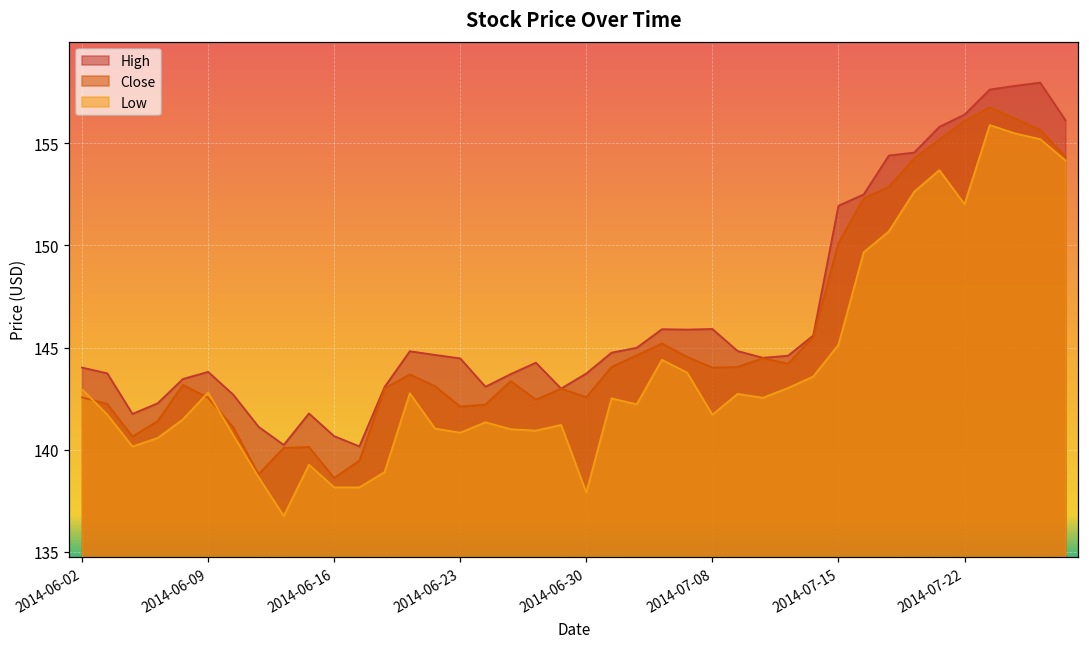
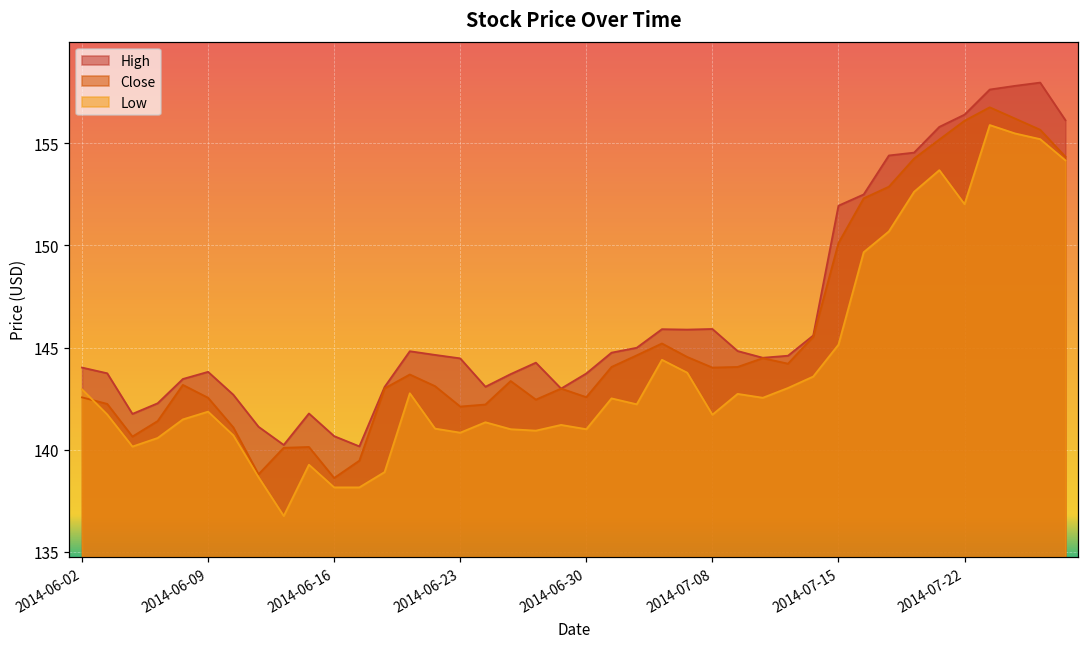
Low, 2014-06-09: 142.8 -> 141.9
Low, 2014-06-30: 137.9 -> 141.0
